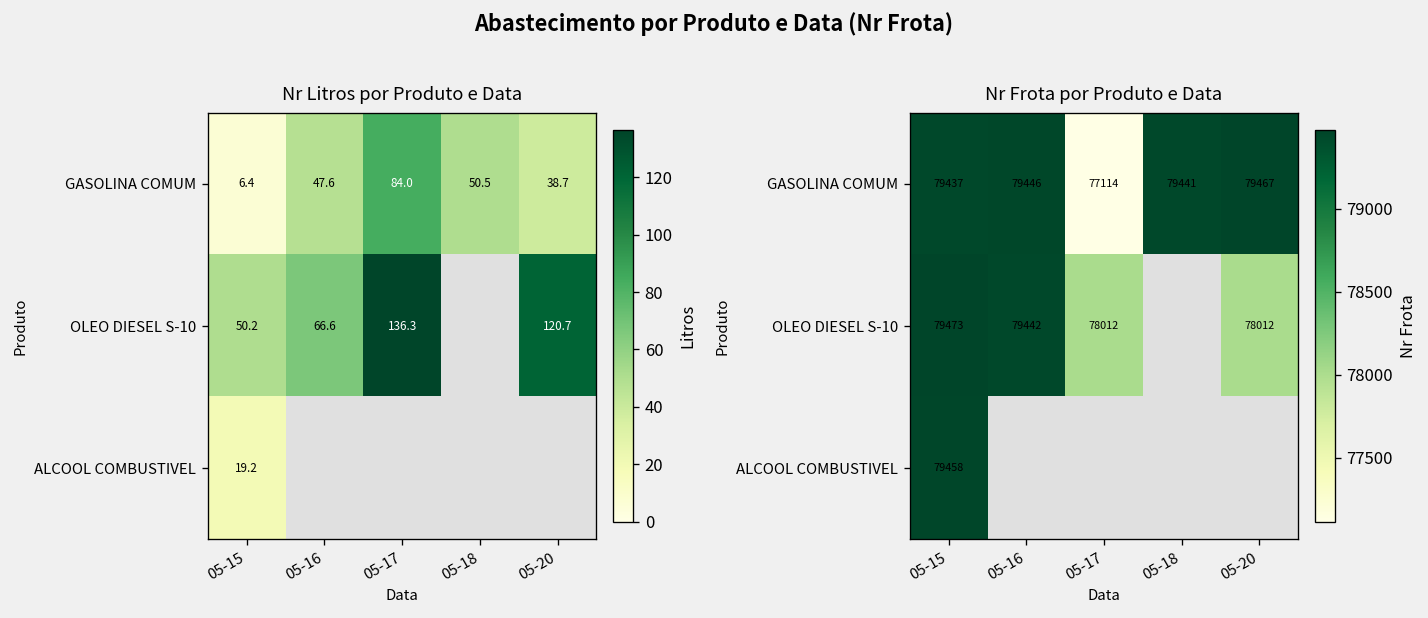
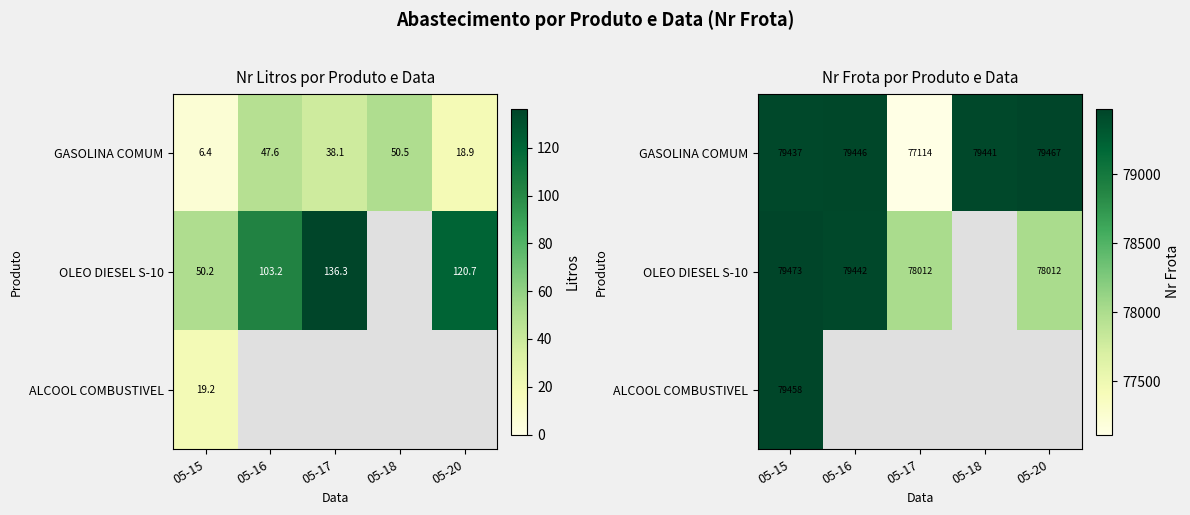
Nr Litros por Produto e Data, GASOLINA COMUM, 05-17: 84.0 -> 38.1
Nr Litros por Produto e Data, GASOLINA COMUM, 05-20: 38.7 -> 18.9
Nr Litros por Produto e Data, OLEO DIESEL S-10, 05-16: 66.6 -> 103.2
